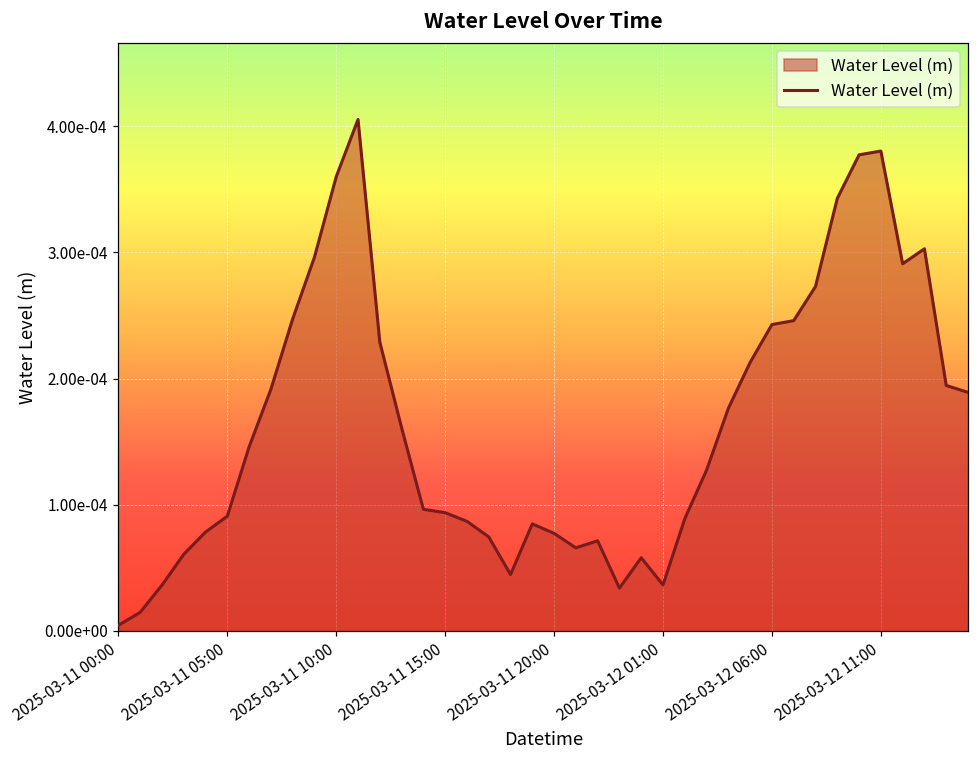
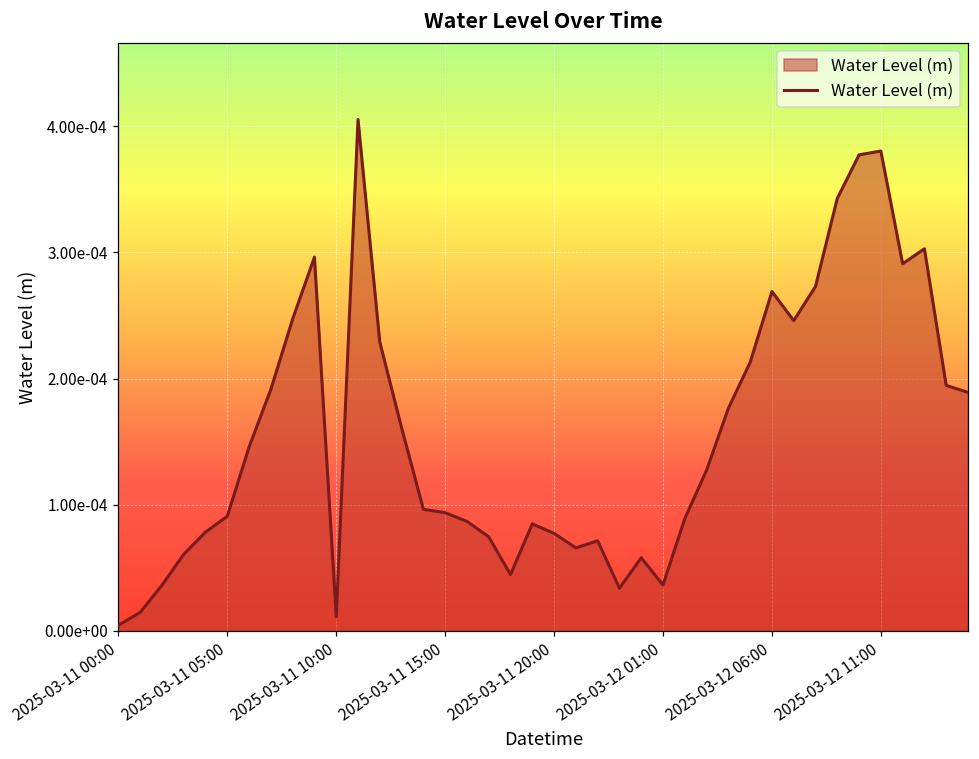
2025-03-11 10:00: 0.000360 -> 0.000011
2025-03-12 06:00: 0.000243 -> 0.000269
